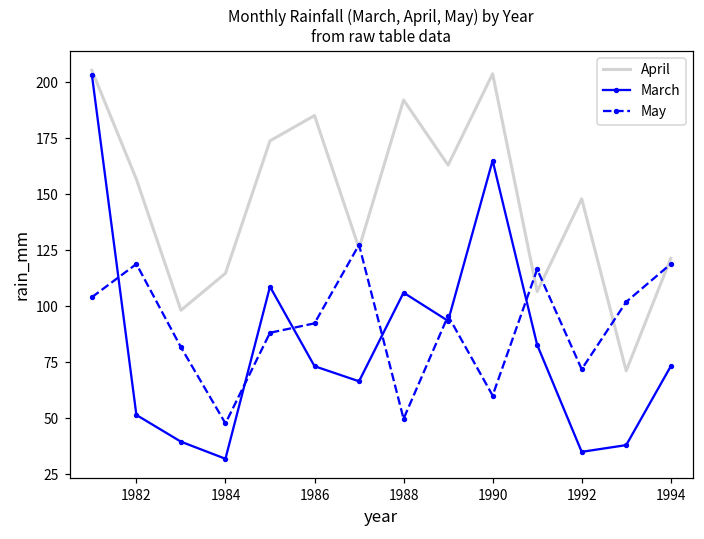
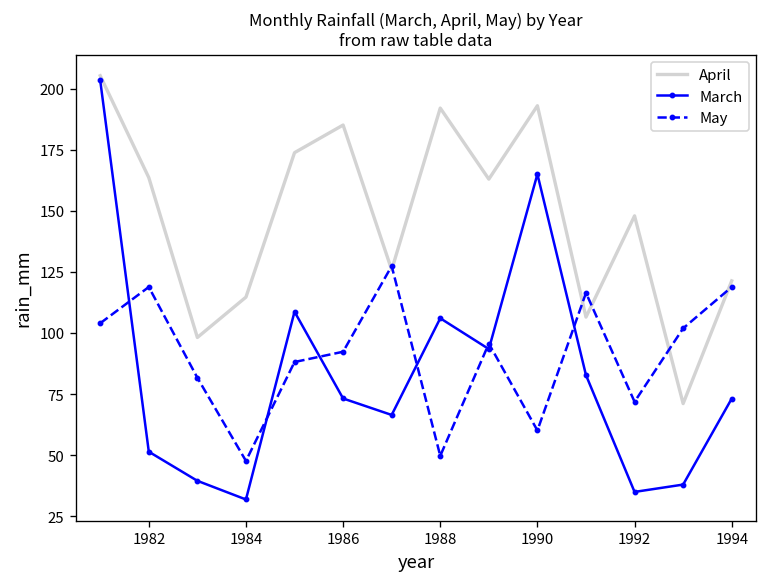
April, 1982: 157 -> 164
April, 1990: 204 -> 193
